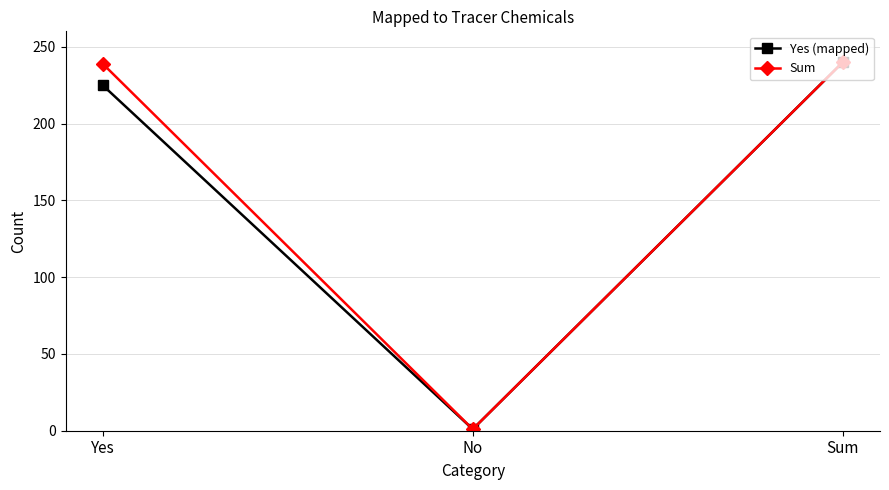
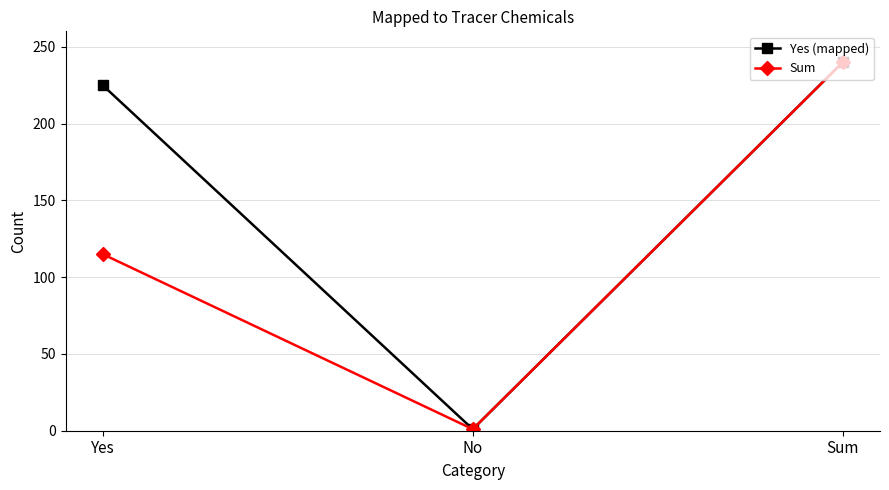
Sum, Yes: 239 -> 115
